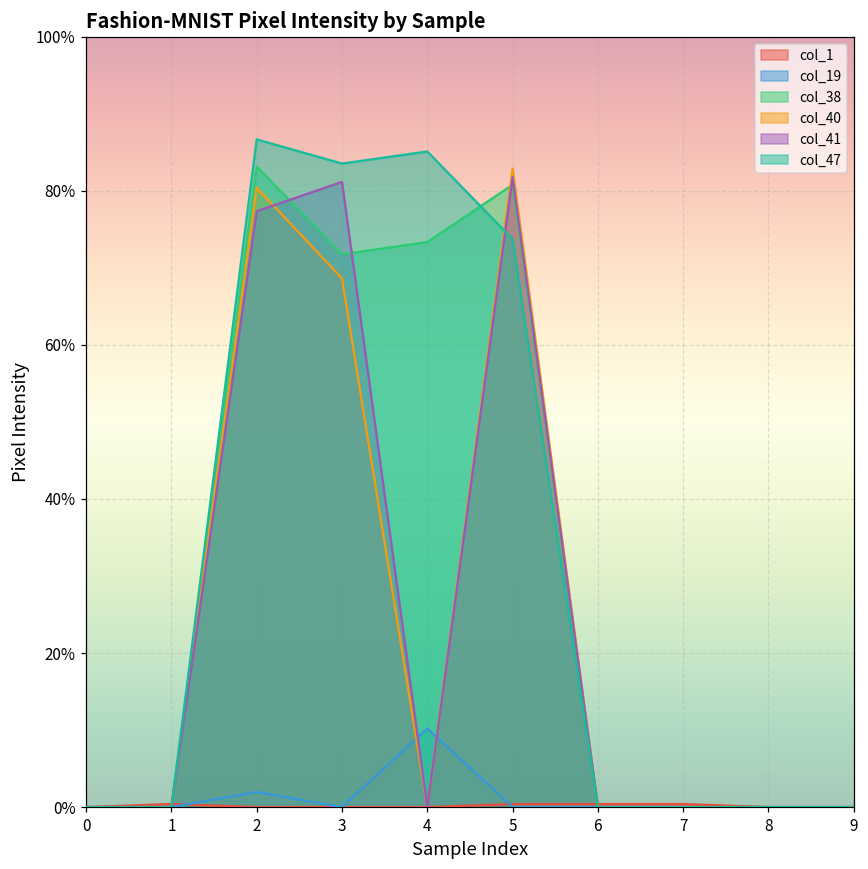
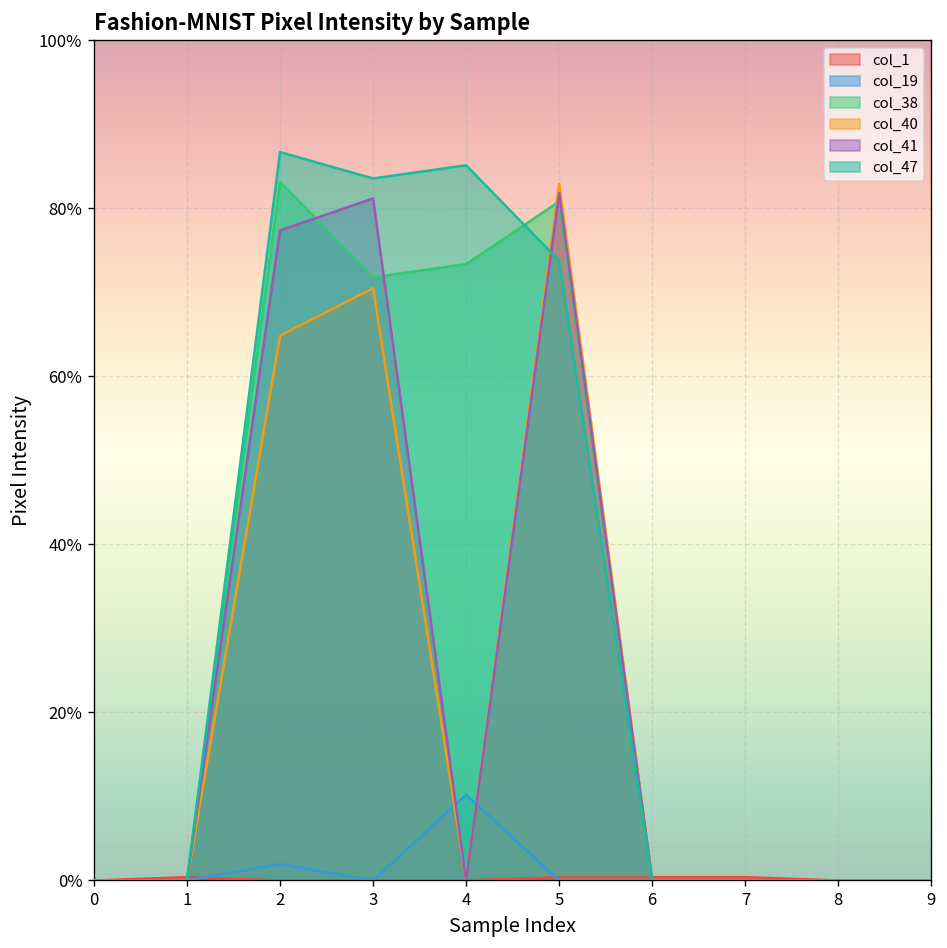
col_40, 2: 80% -> 65%
col_40, 3: 69% -> 70%
